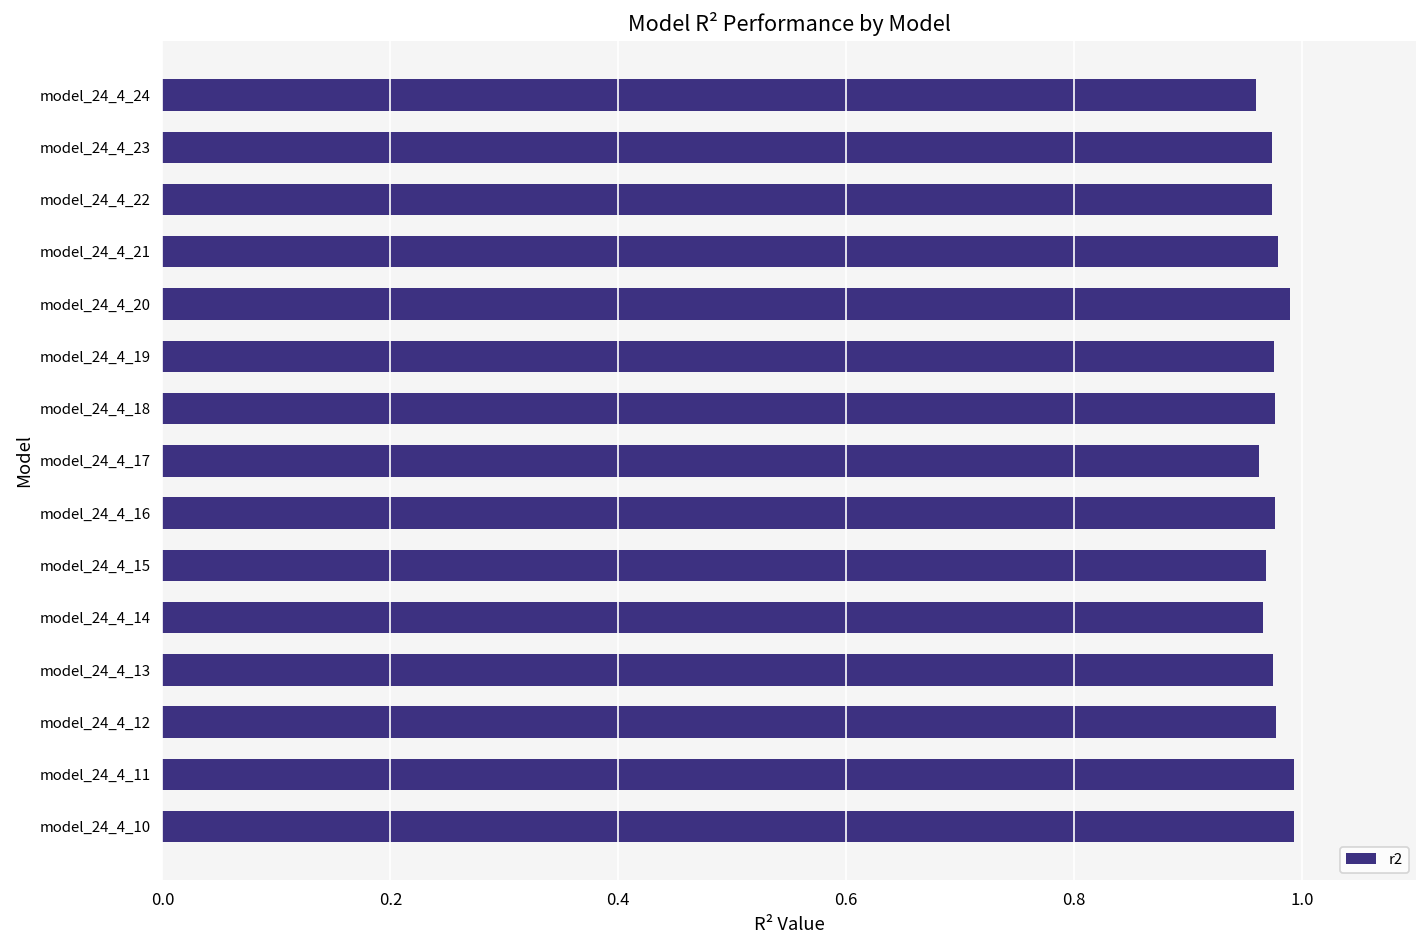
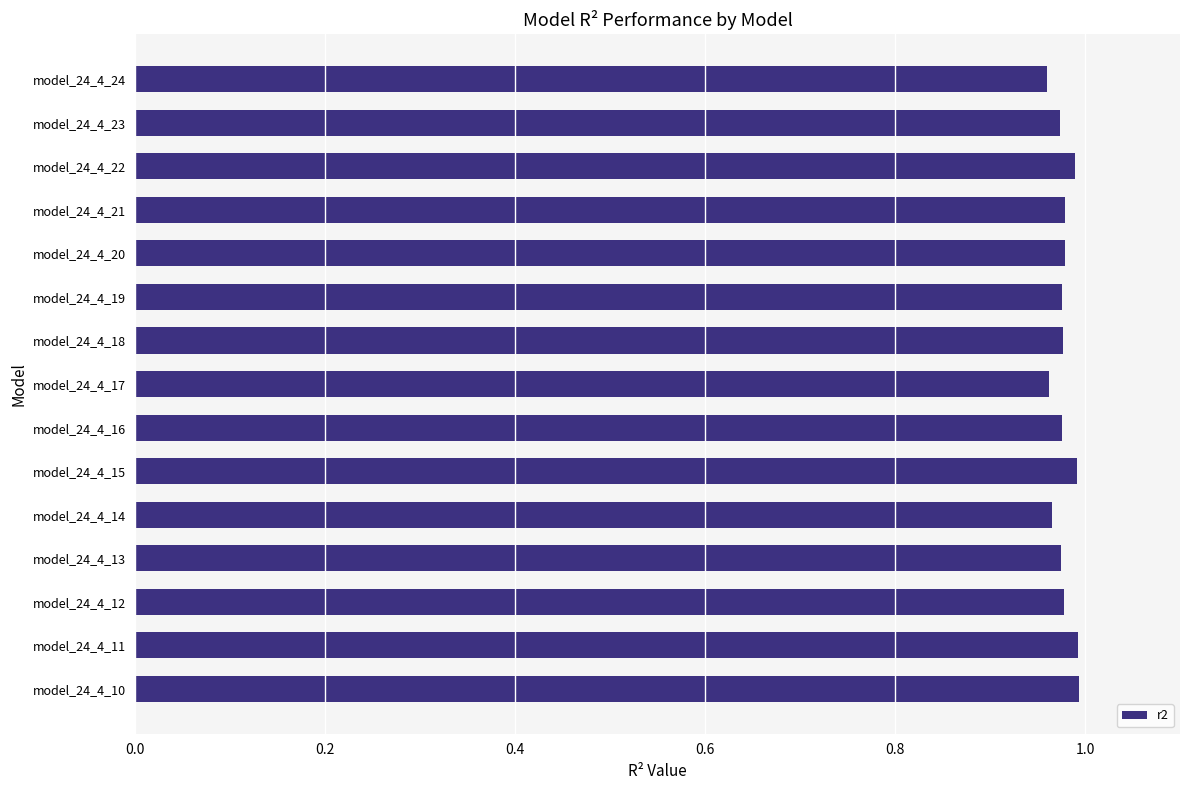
model_24_4_22: 0.97 -> 0.99
model_24_4_20: 0.99 -> 0.98
model_24_4_15: 0.97 -> 0.99
